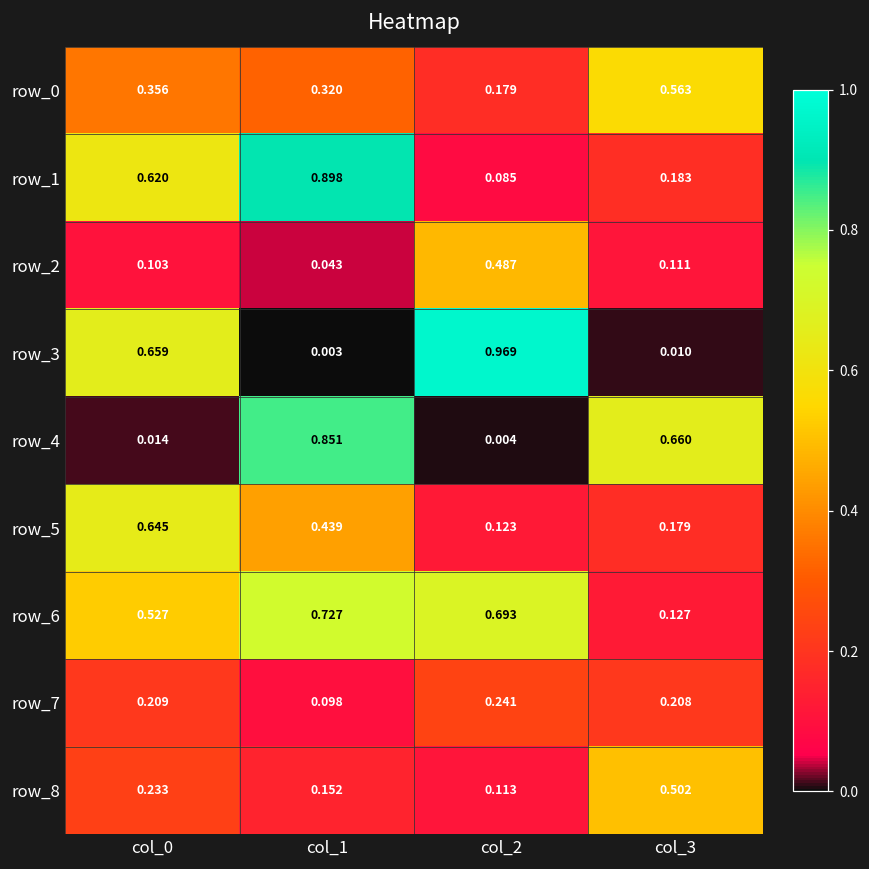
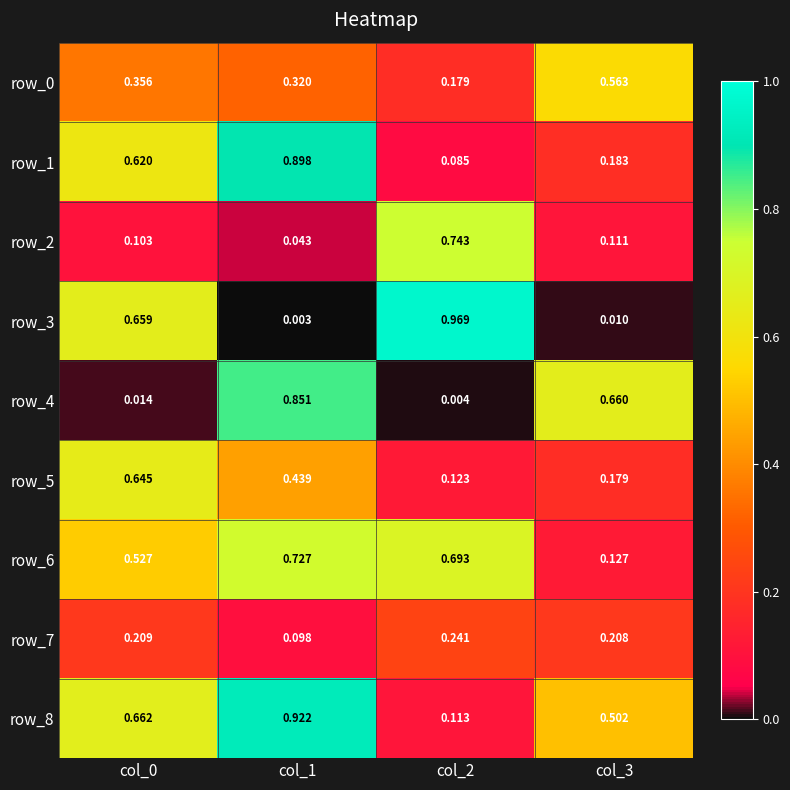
row_2, col_2: 0.487 -> 0.743
row_8, col_0: 0.233 -> 0.662
row_8, col_1: 0.152 -> 0.922
